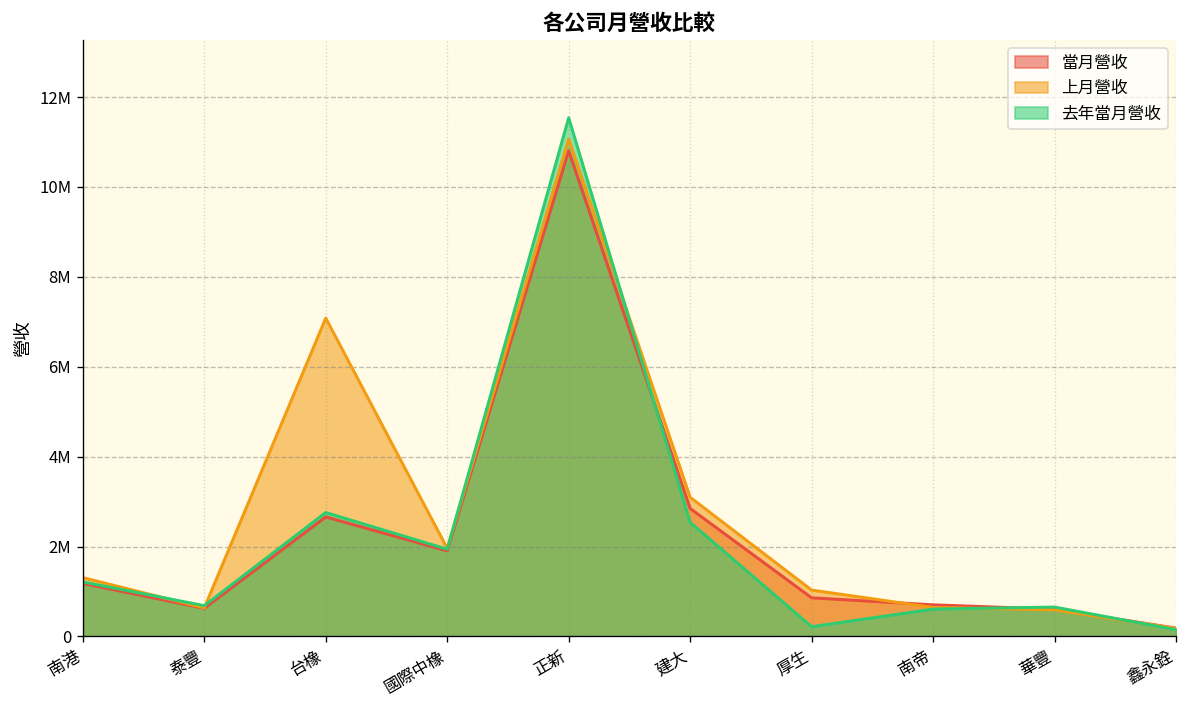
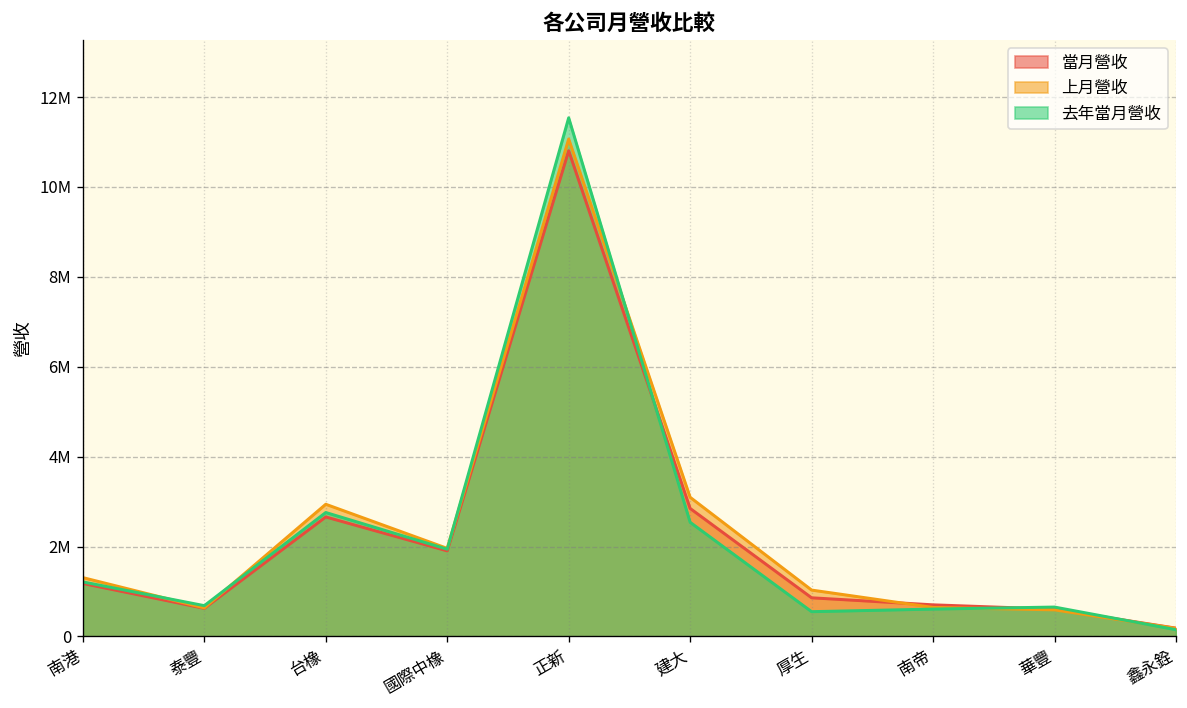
上月營收, 台橡: 7100000 -> 2900000
去年當月營收, 厚生: 200000 -> 600000
